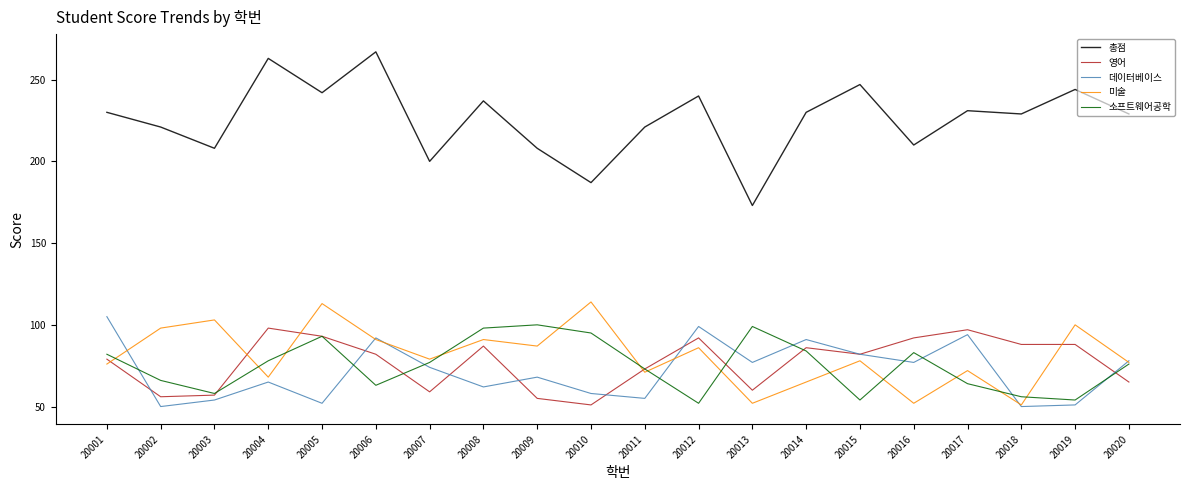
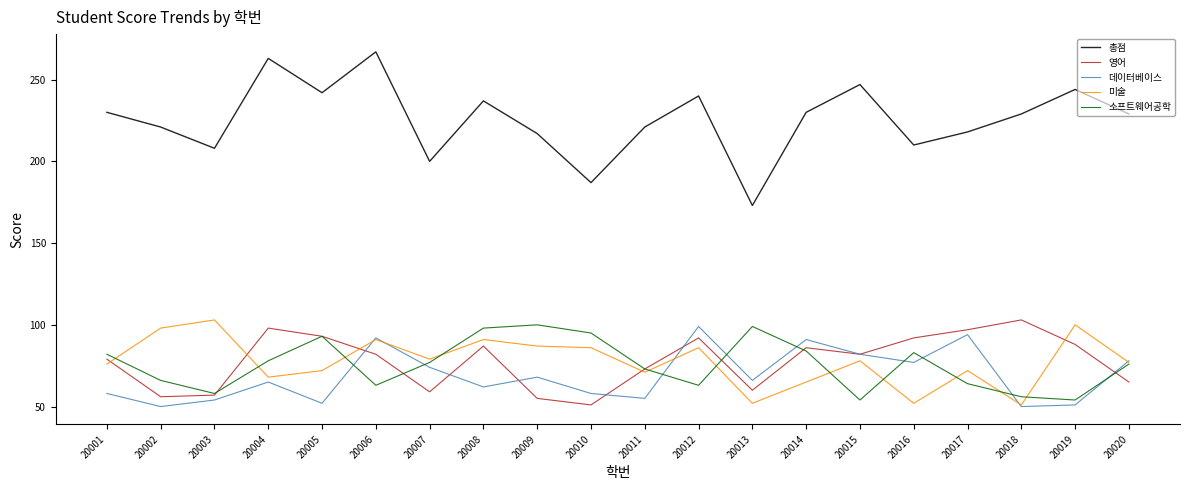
데이터베이스, 20001: 105 -> 58
미술, 20005: 113 -> 72
총점, 20009: 208 -> 217
미술, 20010: 114 -> 86
소프트웨어공학, 20012: 52 -> 63
데이터베이스, 20013: 77 -> 66
총점, 20017: 231 -> 218
영어, 20018: 88 -> 103
